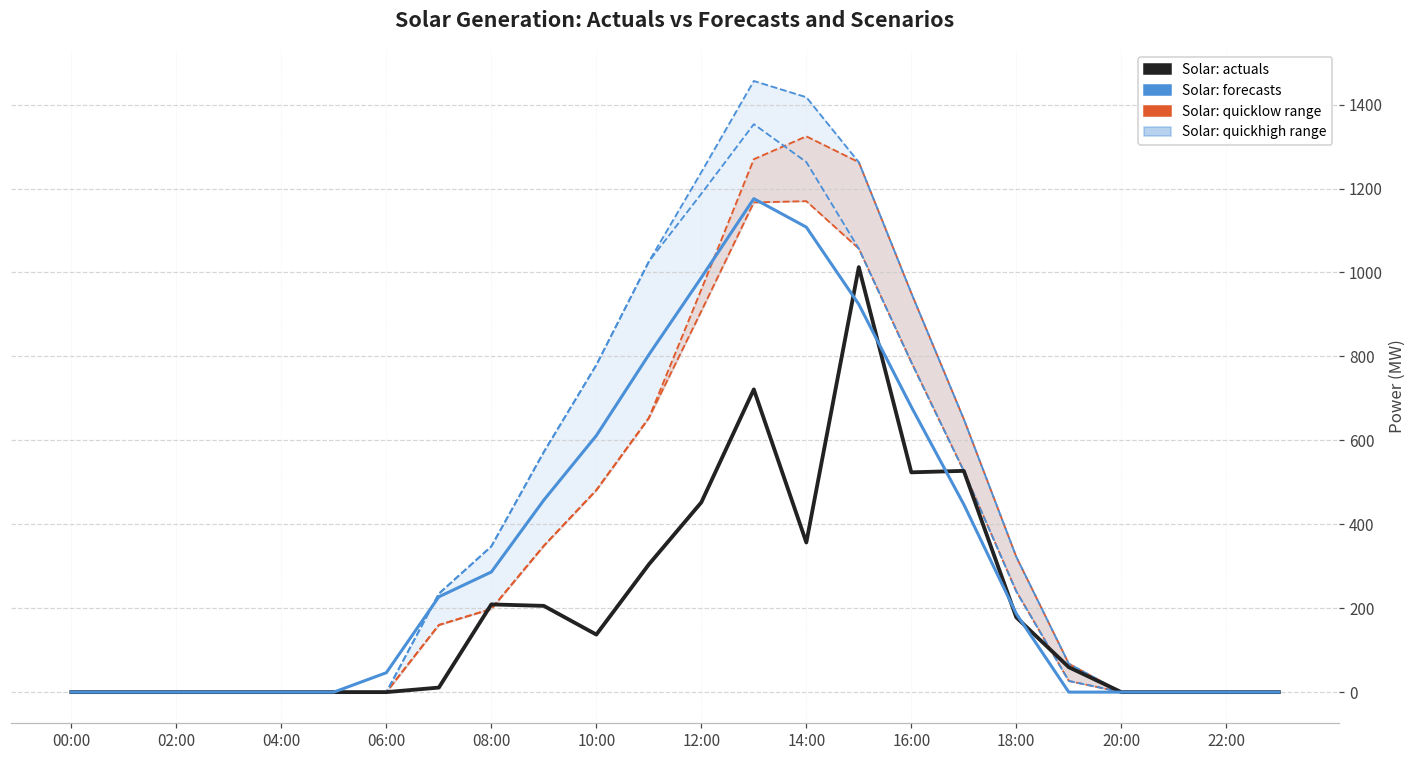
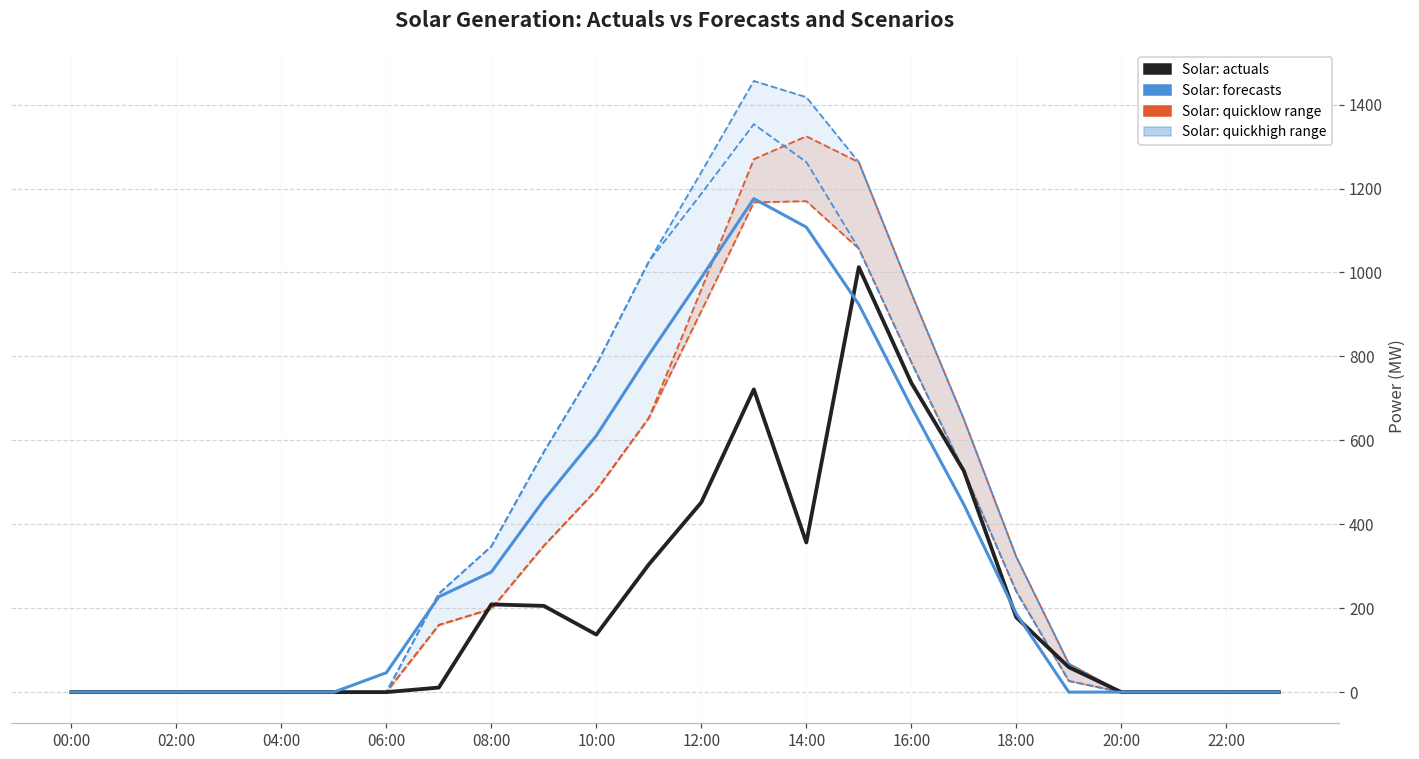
Solar: actuals, 16:00: 520 -> 740
